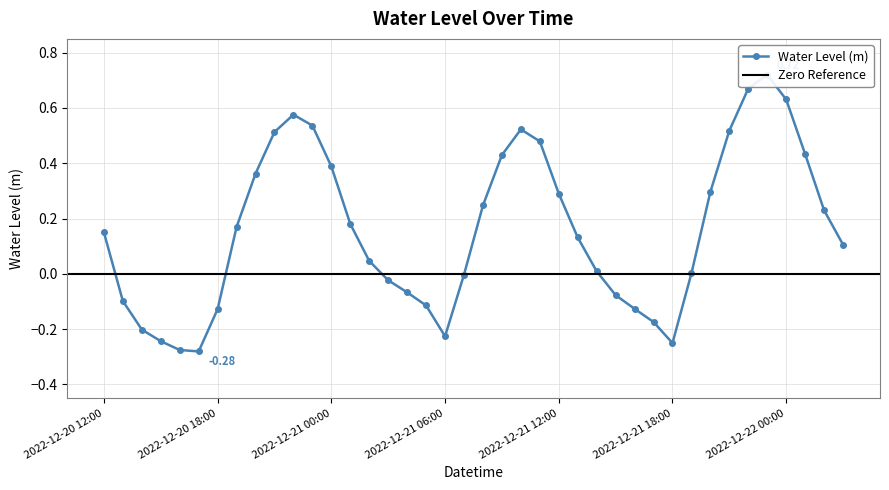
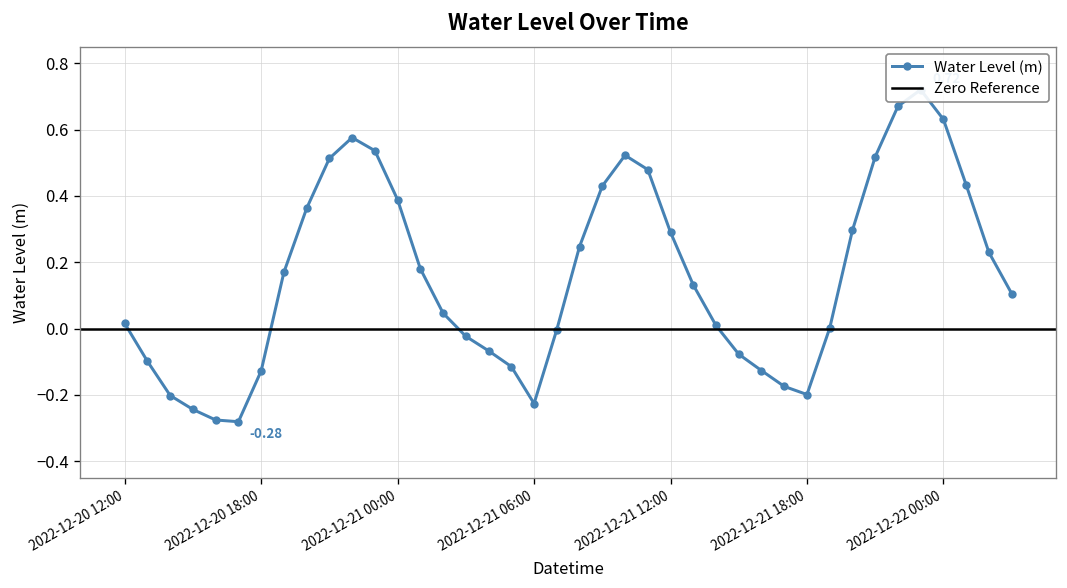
2022-12-20 12:00: 0.15 -> 0.02
2022-12-21 18:00: -0.25 -> -0.20
